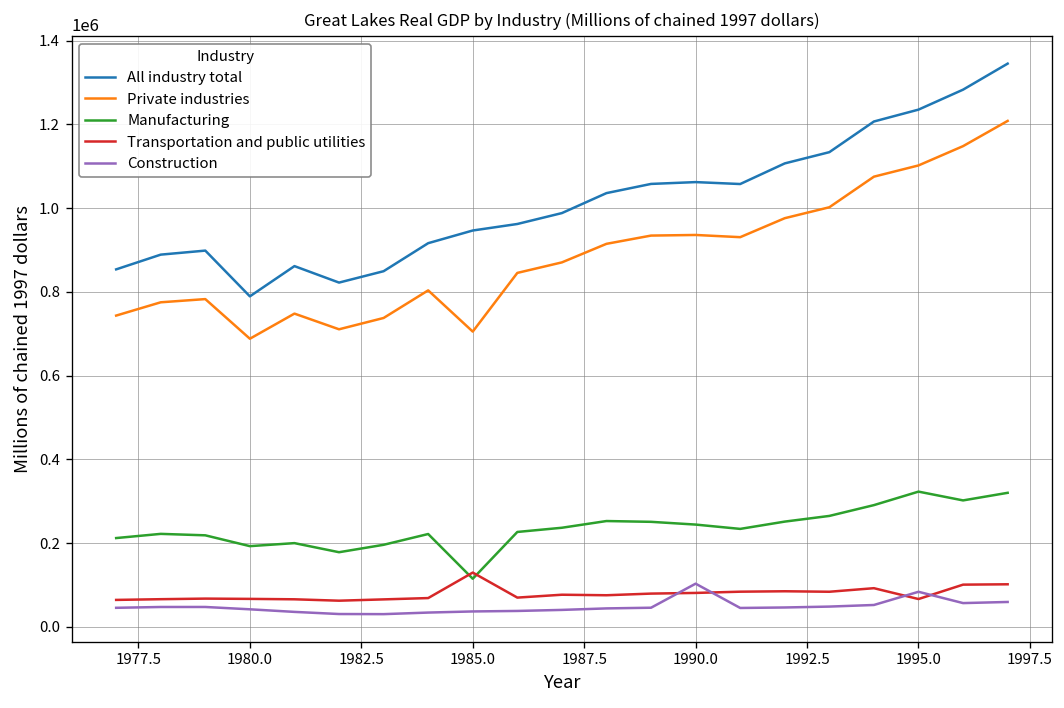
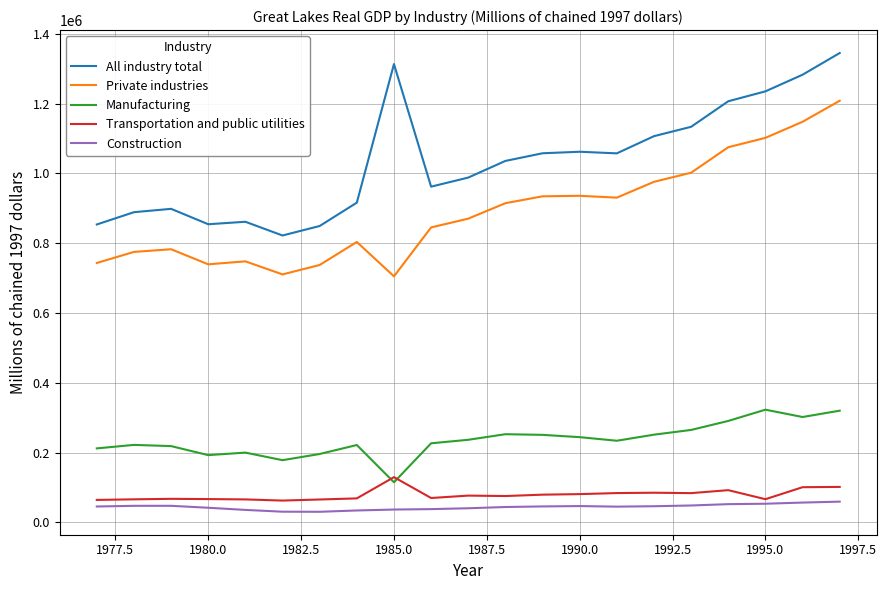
All industry total, 1980.0: 790000 -> 850000
Private industries, 1980.0: 690000 -> 740000
All industry total, 1985.0: 950000 -> 1310000
Construction, 1990.0: 100000 -> 50000
Construction, 1995.0: 80000 -> 50000
